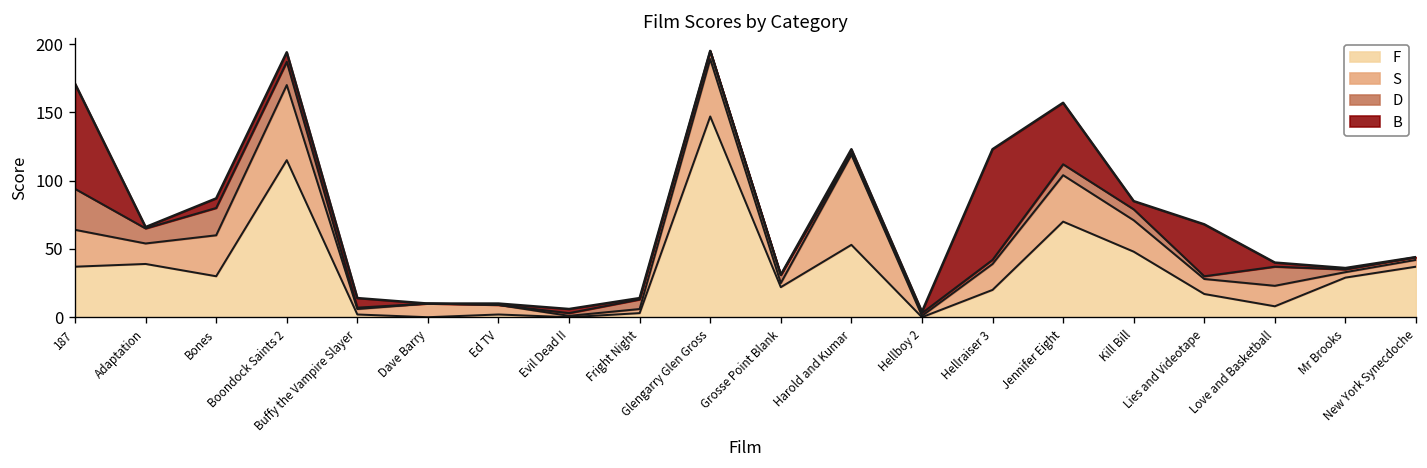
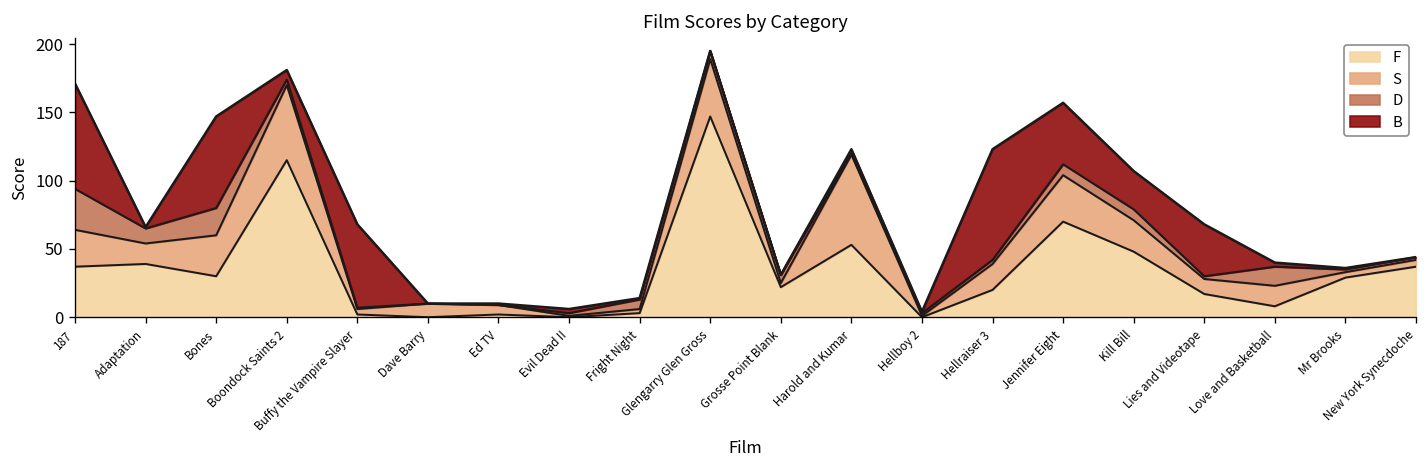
B, Bones: 7 -> 67
D, Boondock Saints 2: 17 -> 4
B, Buffy the Vampire Slayer: 7 -> 61
B, Kill Bill: 6 -> 28
